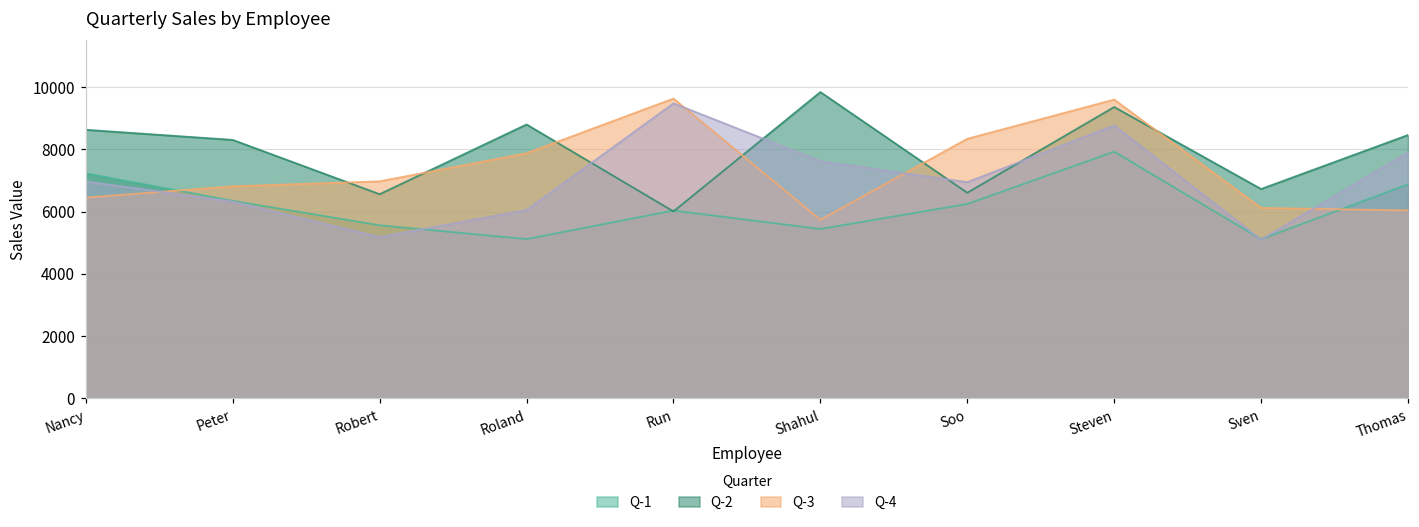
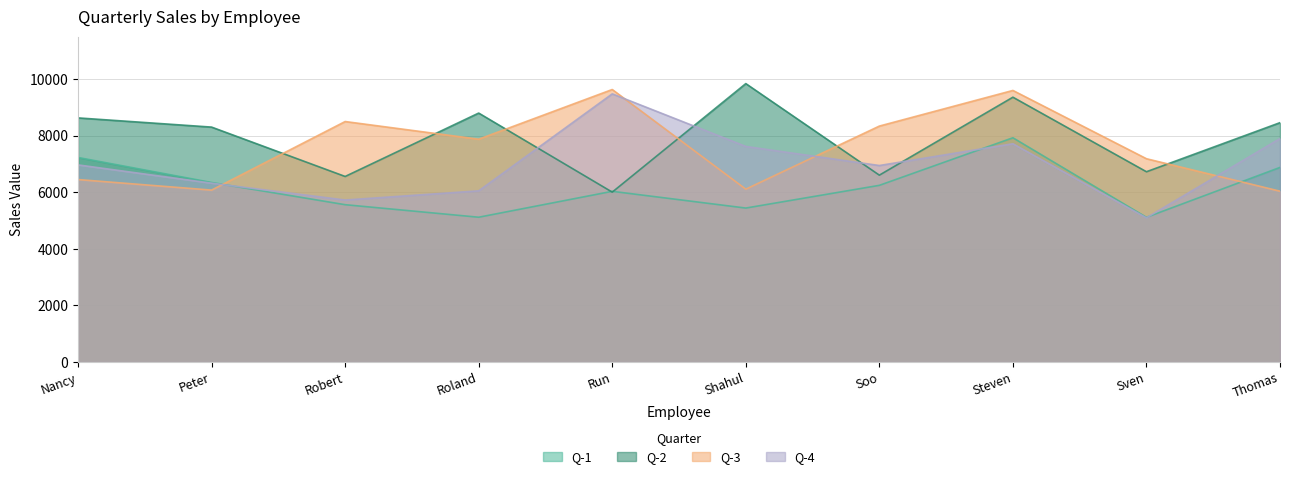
Q-3, Peter: 6800 -> 6100
Q-3, Robert: 7000 -> 8500
Q-4, Robert: 5200 -> 5700
Q-3, Shahul: 5700 -> 6100
Q-4, Steven: 8800 -> 7700
Q-3, Sven: 6100 -> 7200
